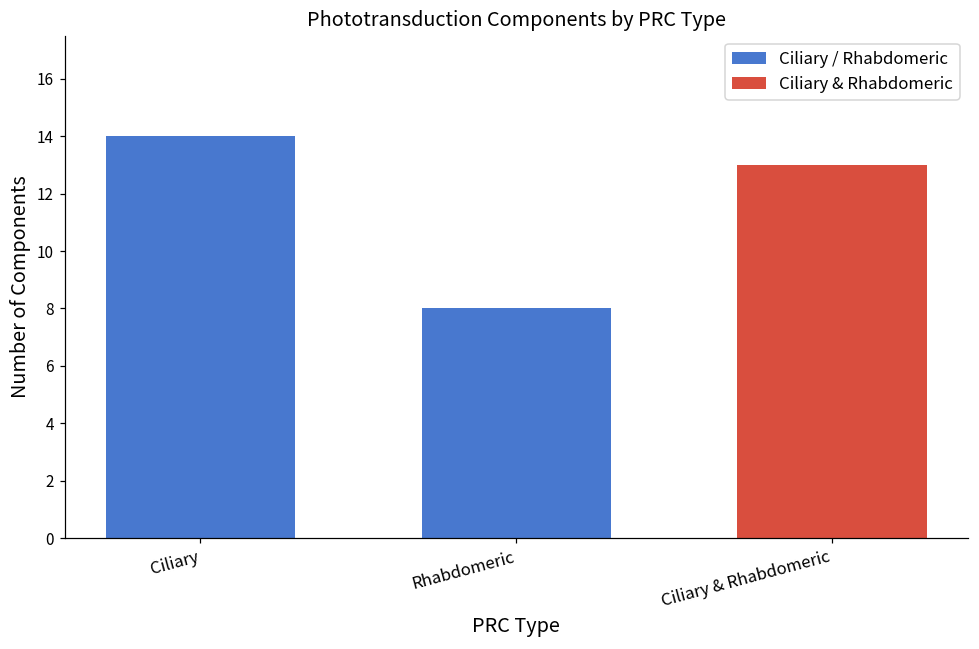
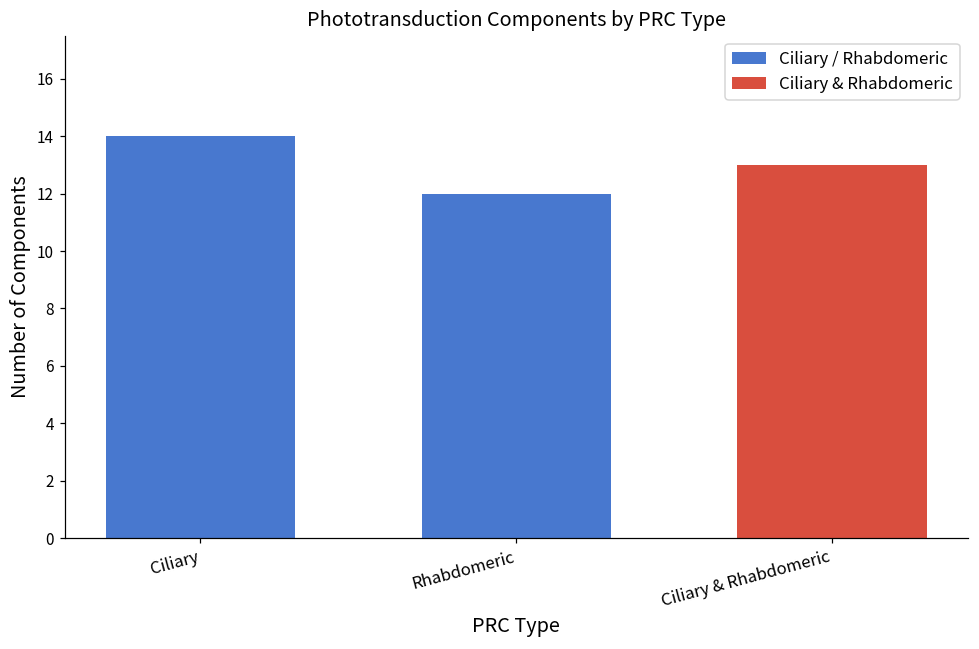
Ciliary / Rhabdomeric, Rhabdomeric: 8 -> 12
